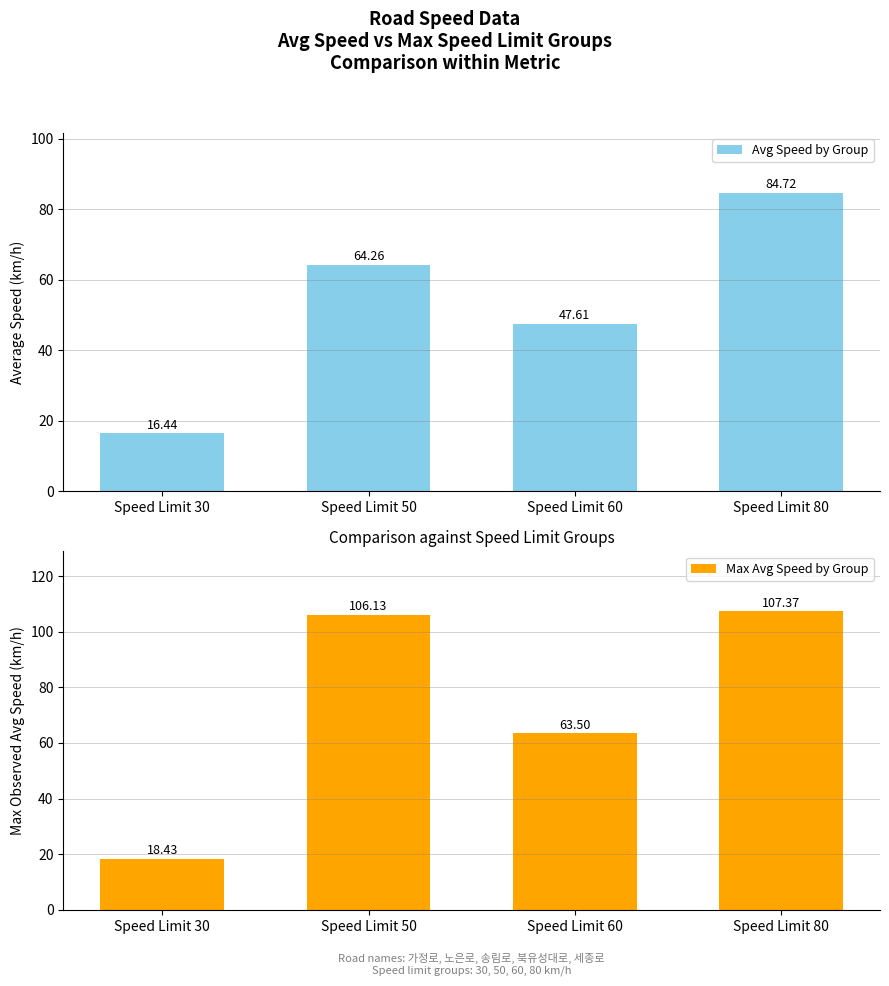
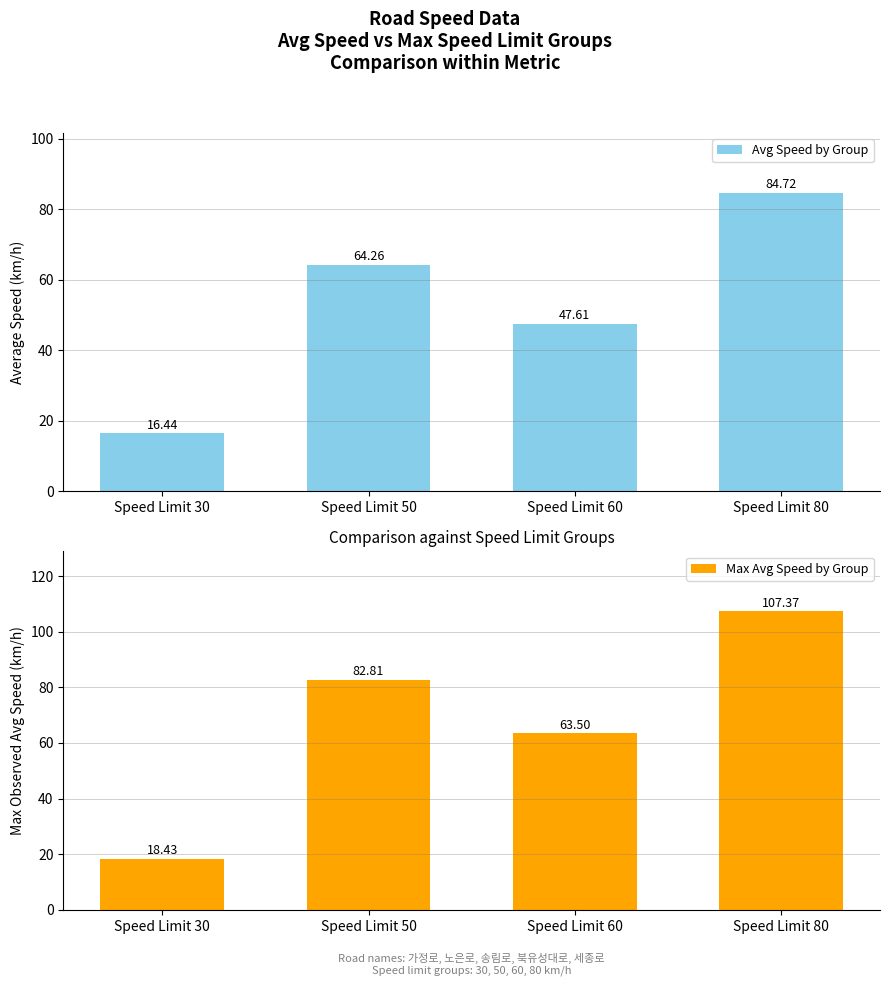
Comparison against Speed Limit Groups, Speed Limit 50: 106.13 -> 82.81
